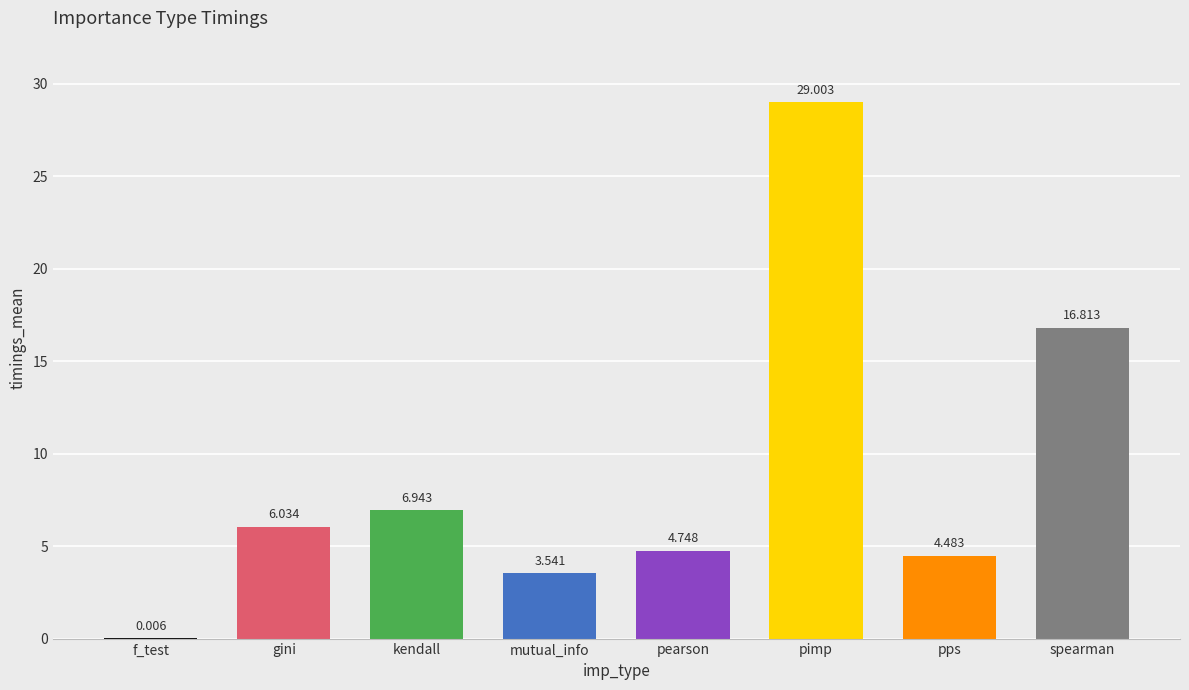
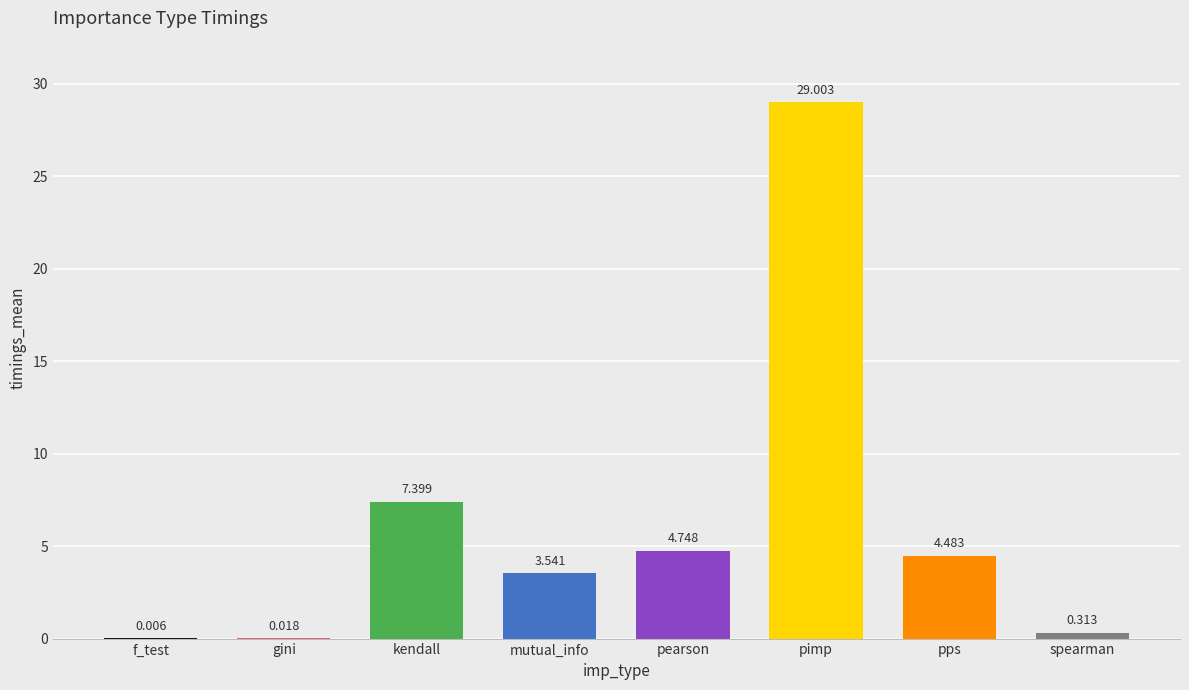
gini: 6.034 -> 0.018
kendall: 6.943 -> 7.399
spearman: 16.813 -> 0.313
